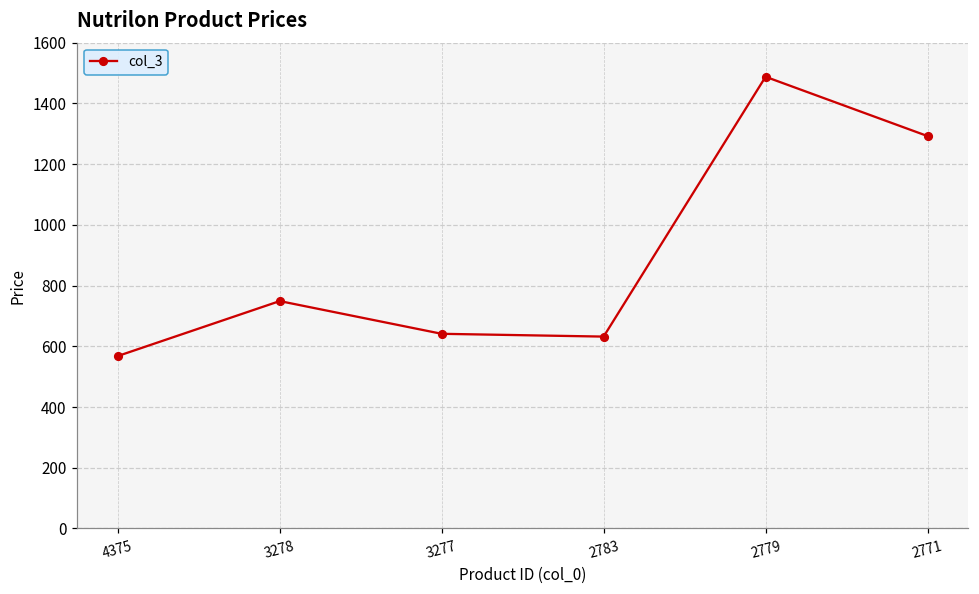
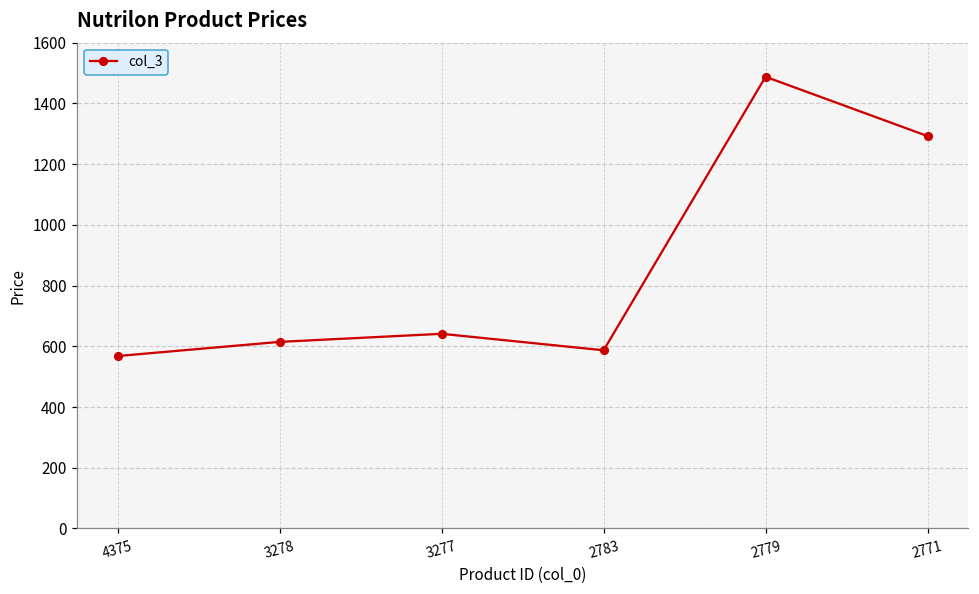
3278: 750 -> 610
2783: 630 -> 590
